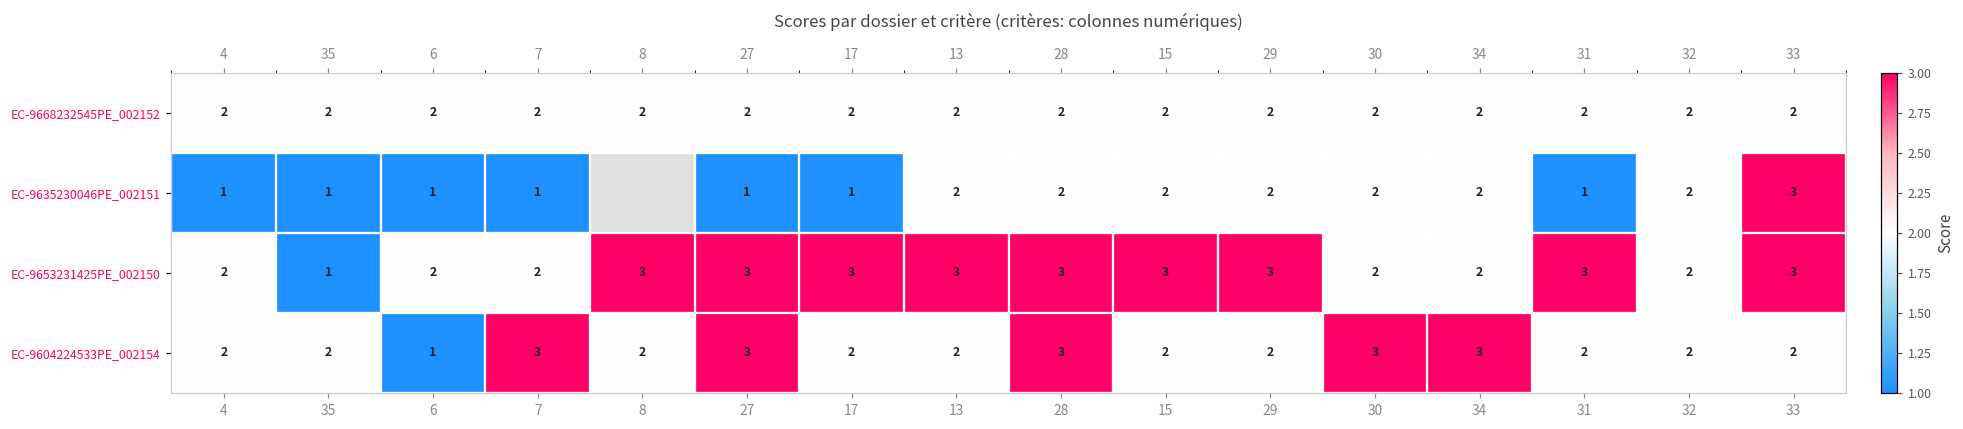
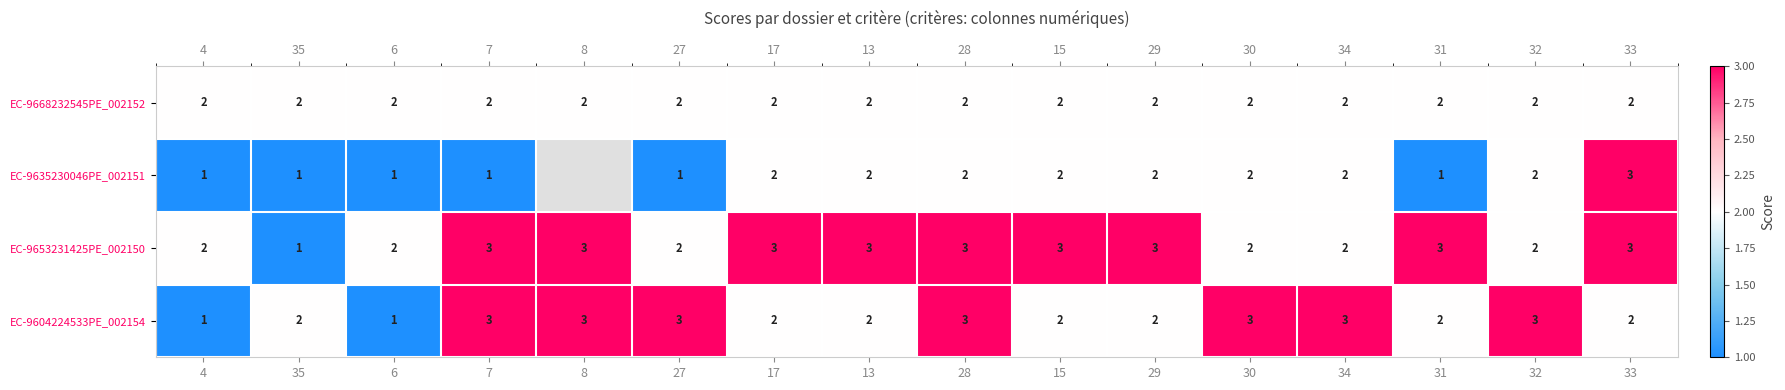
EC-9635230046PE_002151, 17: 1 -> 2
EC-9653231425PE_002150, 7: 2 -> 3
EC-9653231425PE_002150, 27: 3 -> 2
EC-9604224533PE_002154, 4: 2 -> 1
EC-9604224533PE_002154, 8: 2 -> 3
EC-9604224533PE_002154, 32: 2 -> 3
